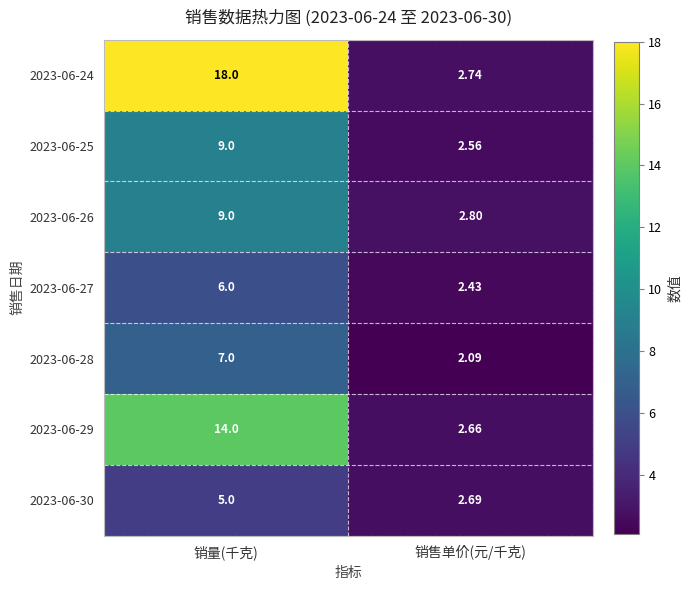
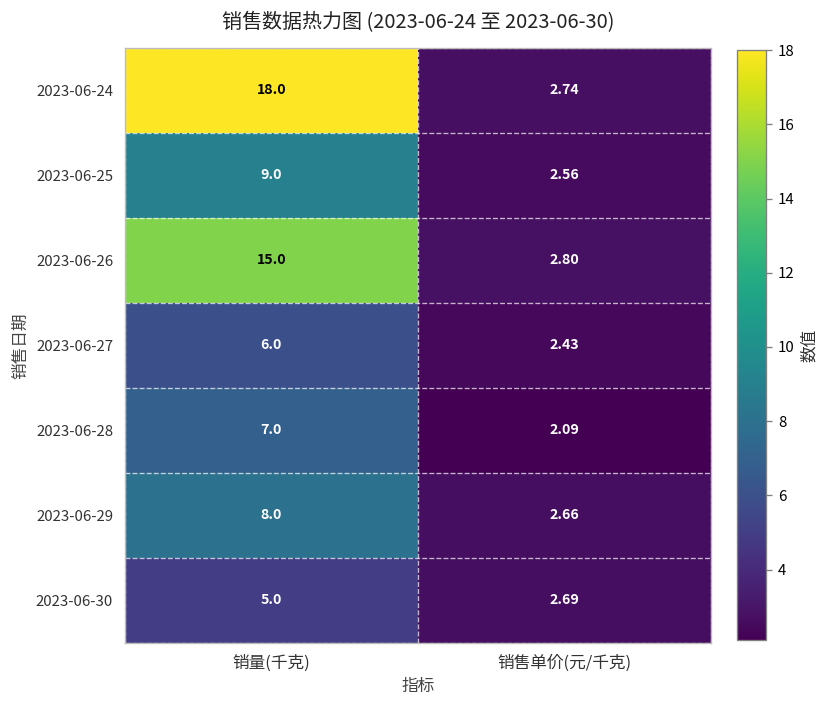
2023-06-26, 销量(千克): 9.0 -> 15.0
2023-06-29, 销量(千克): 14.0 -> 8.0
